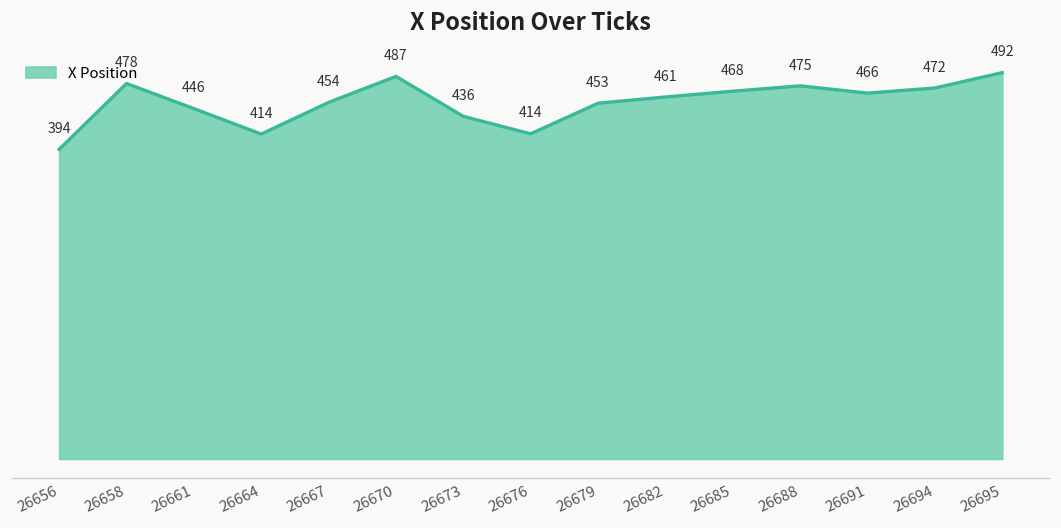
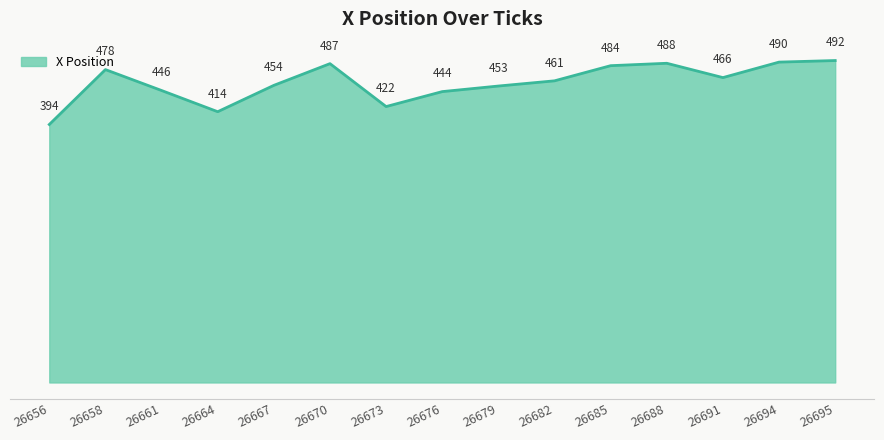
26673: 436 -> 422
26676: 414 -> 444
26685: 468 -> 484
26688: 475 -> 488
26694: 472 -> 490
